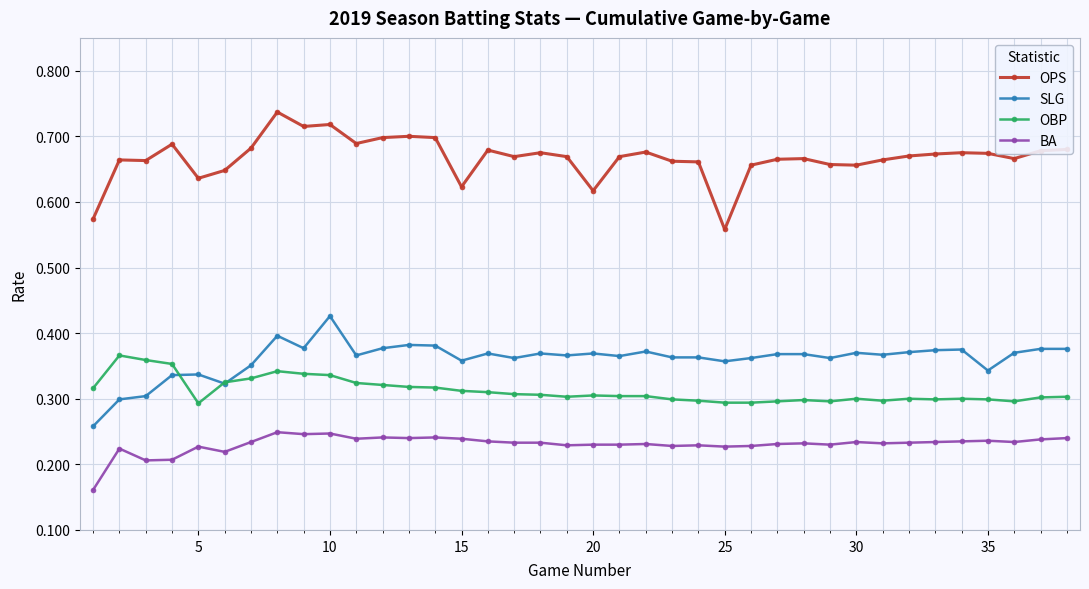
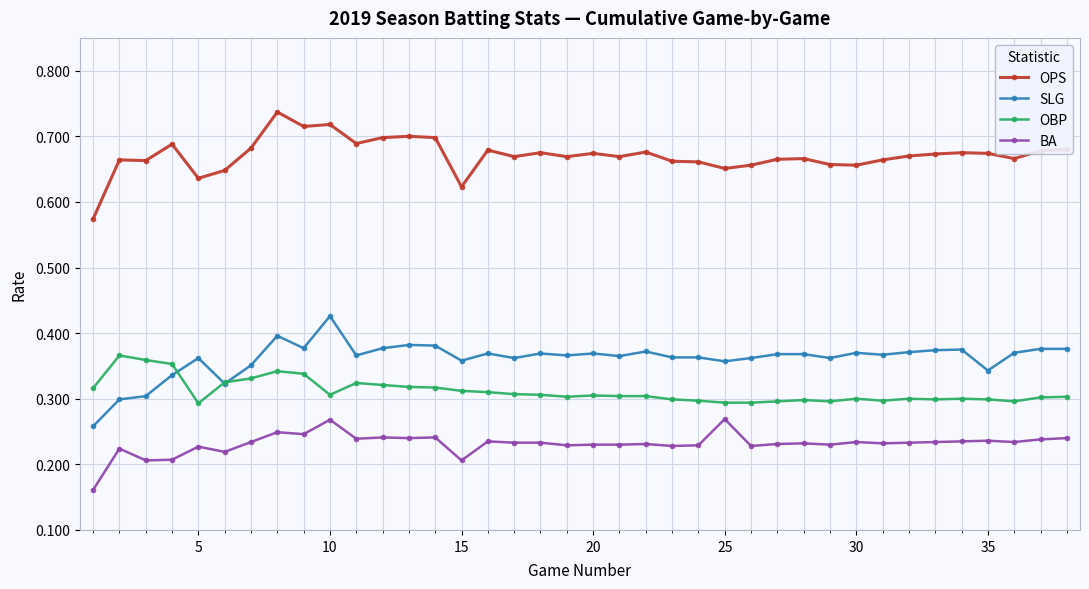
SLG, 5: 0.34 -> 0.36
OBP, 10: 0.34 -> 0.31
BA, 10: 0.25 -> 0.27
BA, 15: 0.24 -> 0.21
OPS, 20: 0.62 -> 0.67
OPS, 25: 0.56 -> 0.65
BA, 25: 0.23 -> 0.27
